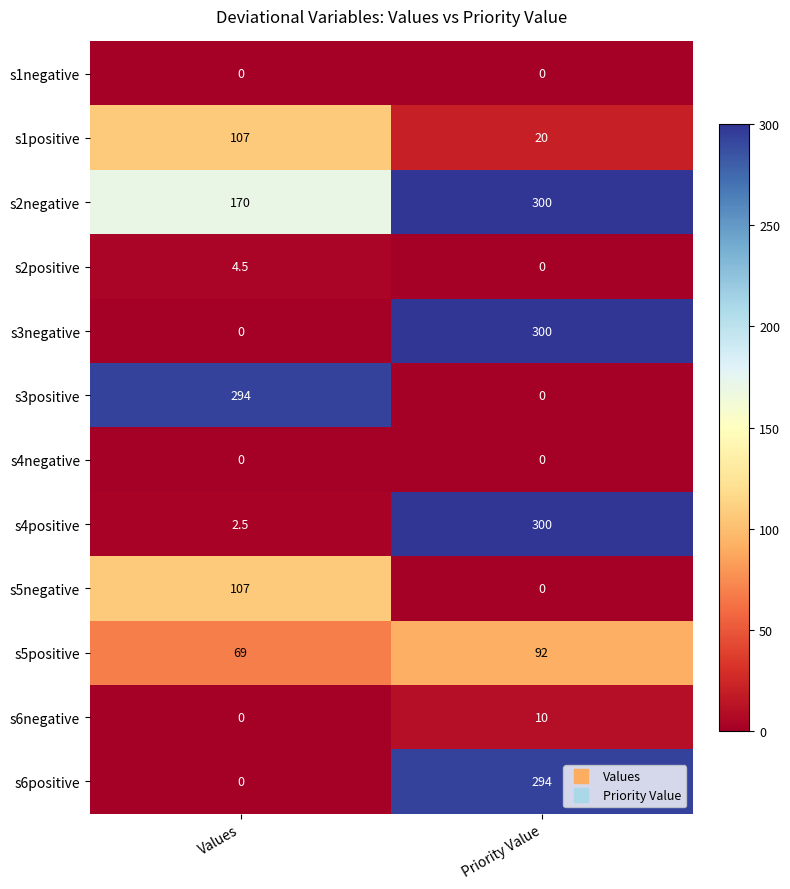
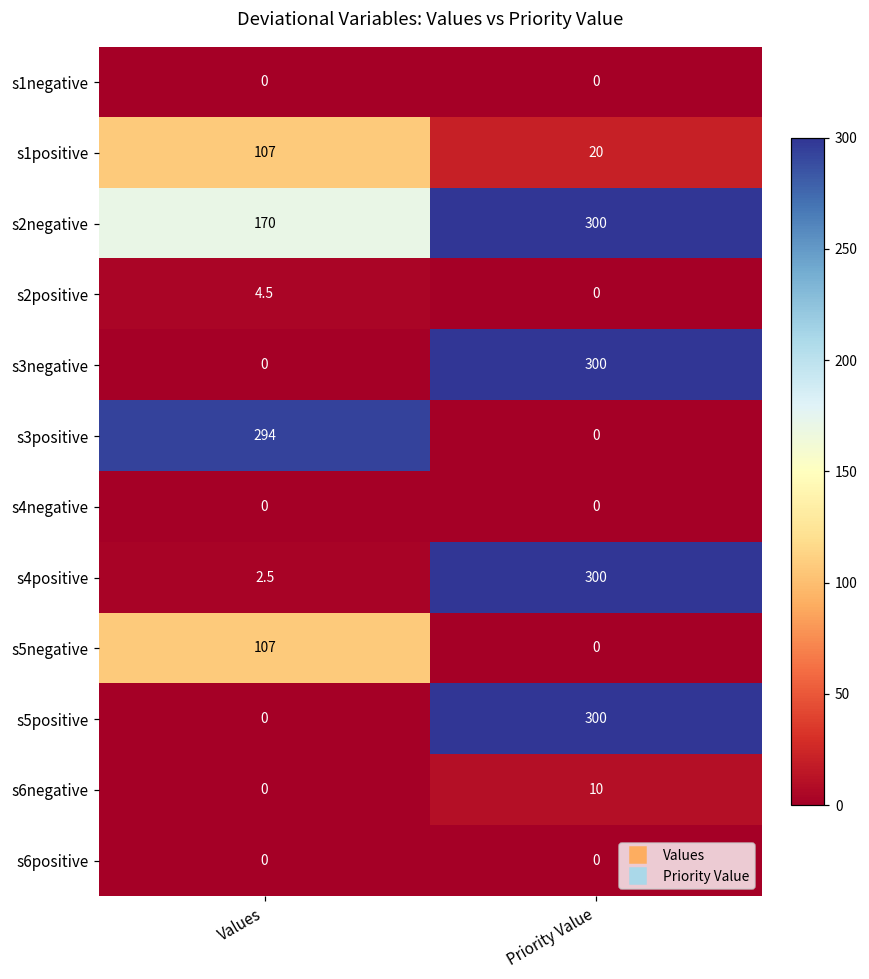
s5positive, Values: 69 -> 0
s5positive, Priority Value: 92 -> 300
s6positive, Priority Value: 294 -> 0
